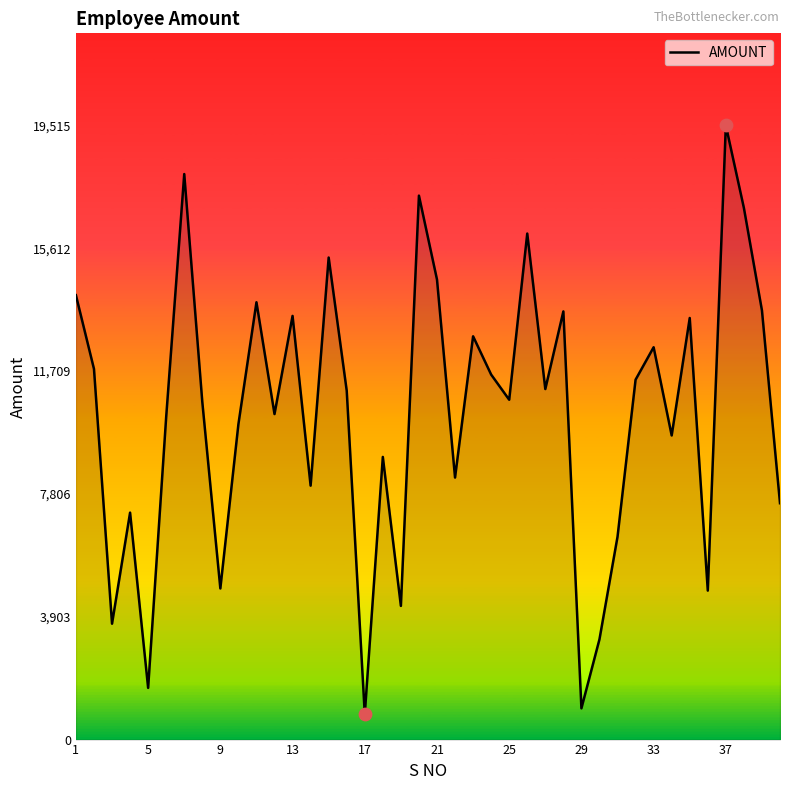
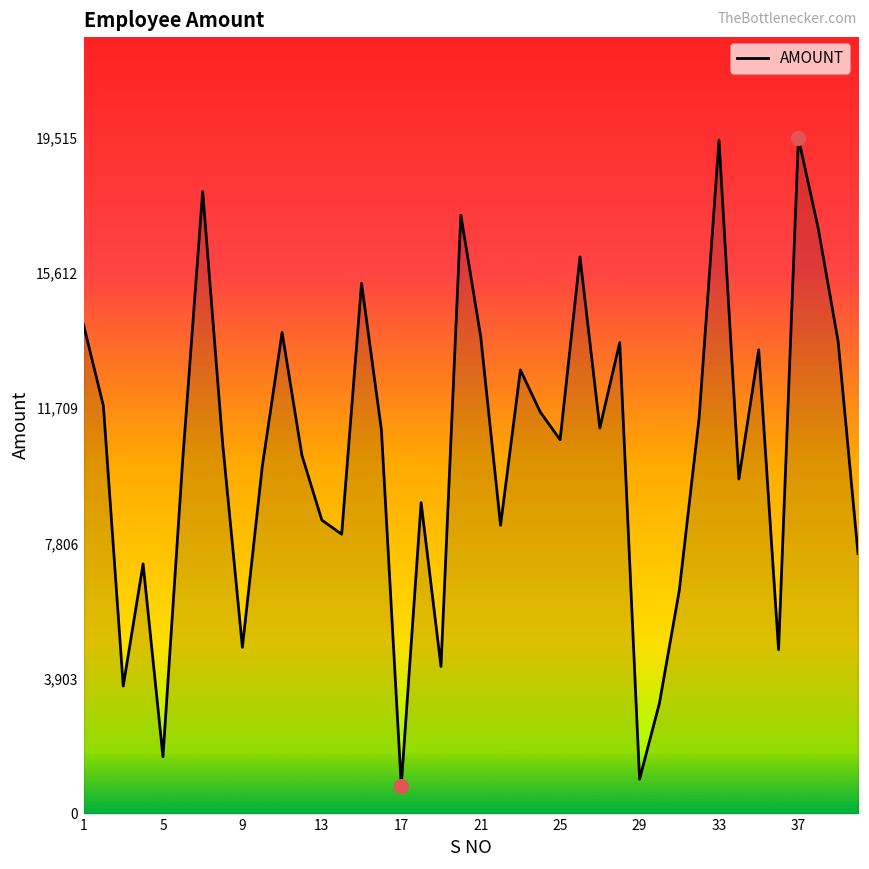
AMOUNT, 13: 13,500 -> 8,500
AMOUNT, 21: 14,600 -> 13,800
AMOUNT, 33: 12,500 -> 19,400
